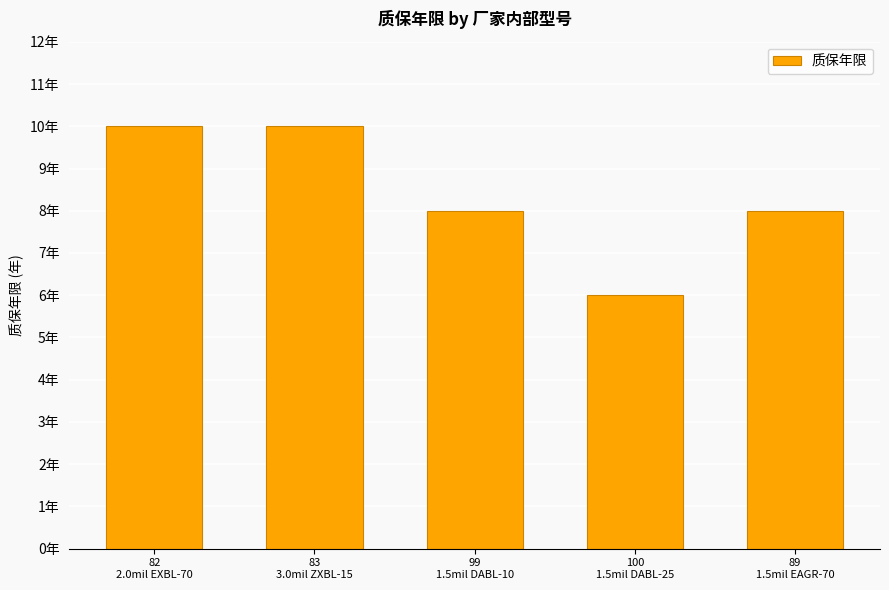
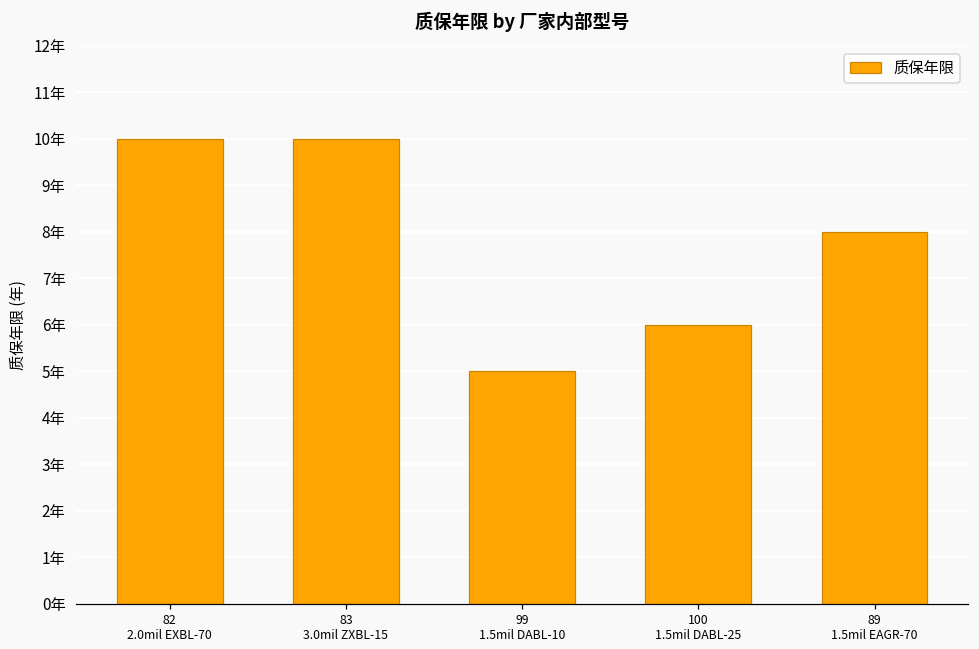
99 1.5mil DABL-10: 8年 -> 5年
